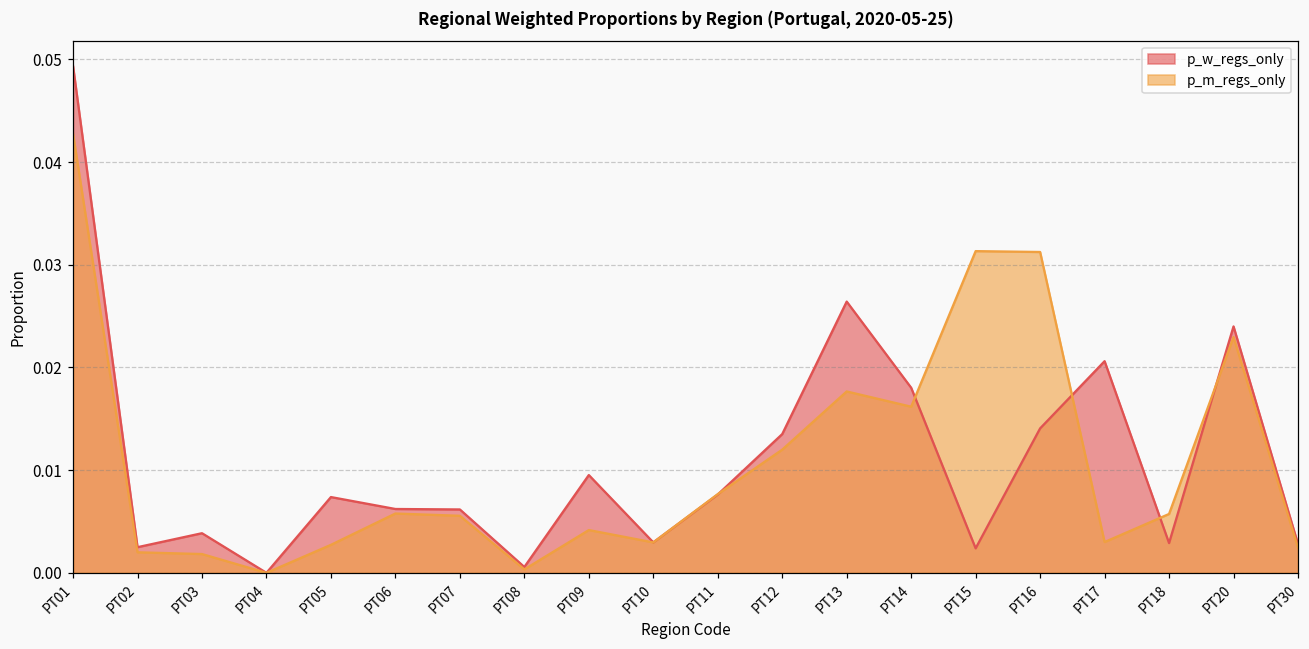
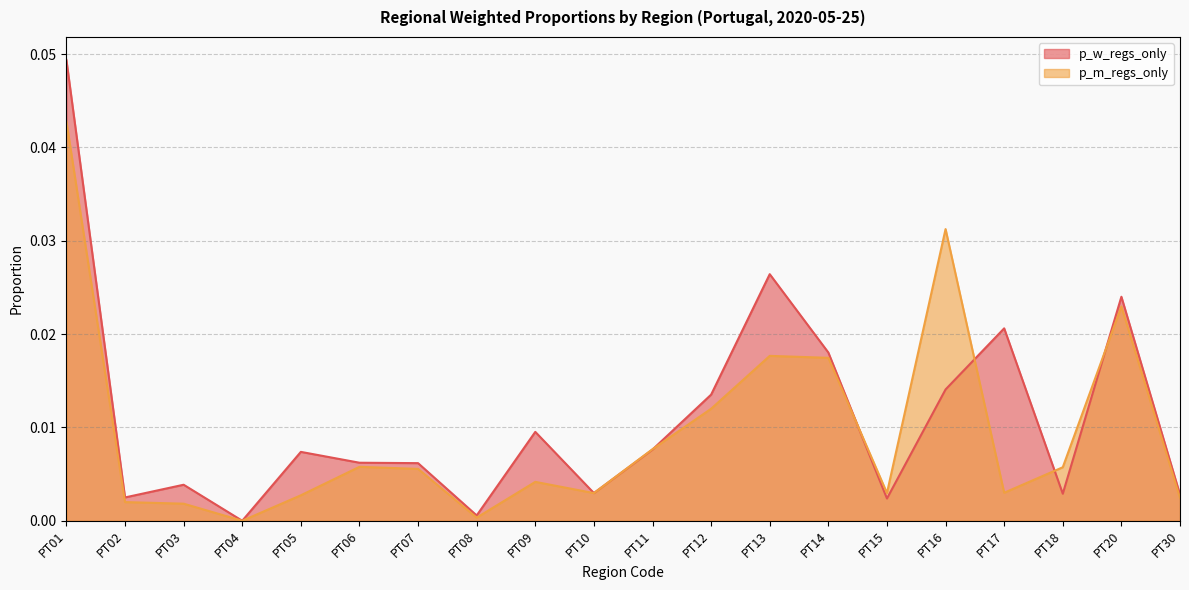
p_m_regs_only, PT14: 0.016 -> 0.017
p_m_regs_only, PT15: 0.031 -> 0.003
